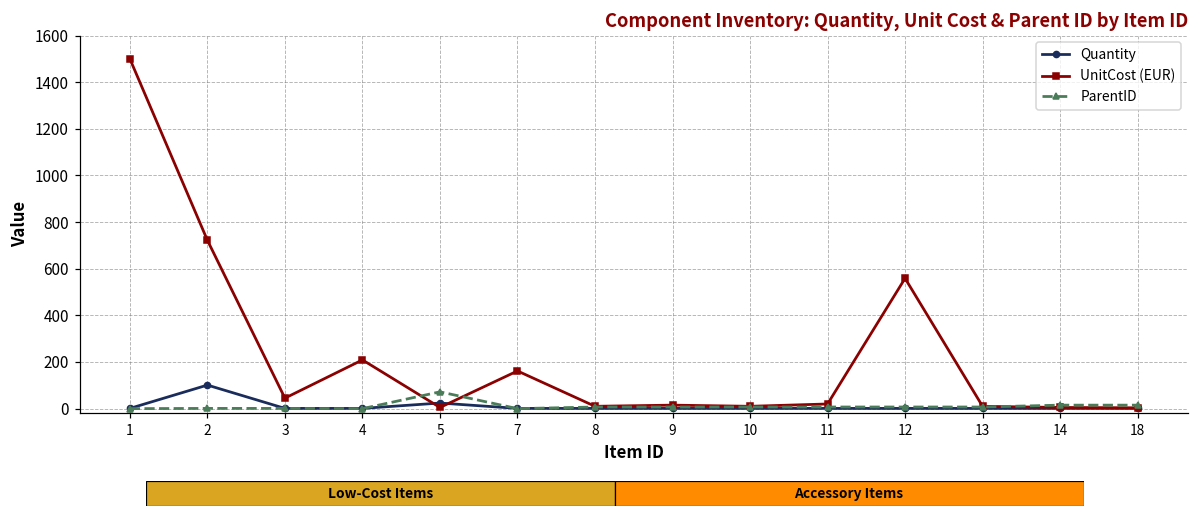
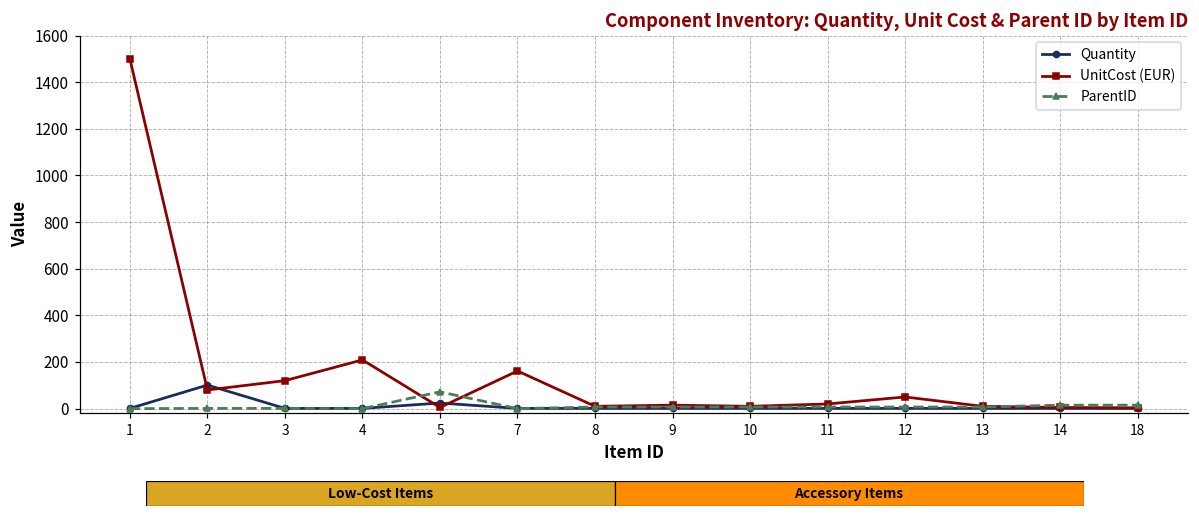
UnitCost (EUR), 2: 720 -> 80
UnitCost (EUR), 3: 50 -> 120
UnitCost (EUR), 12: 560 -> 50
